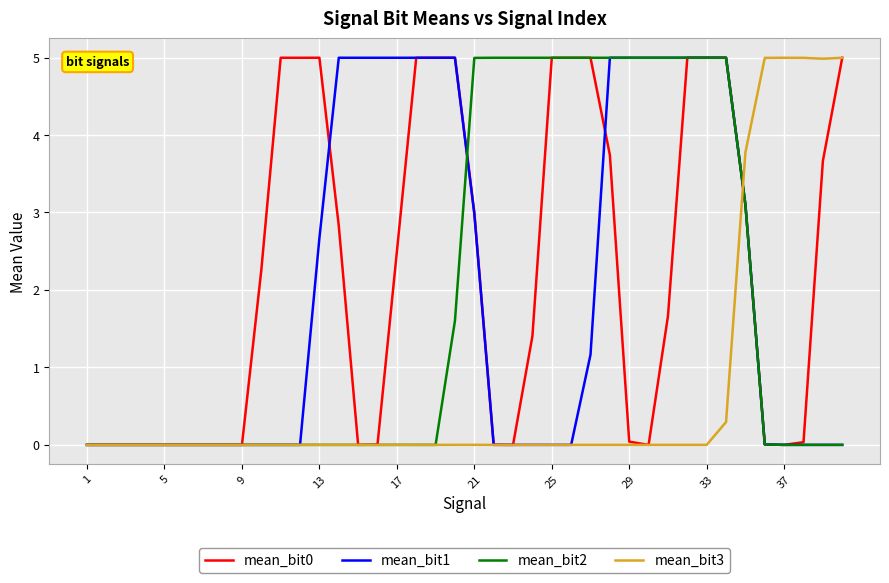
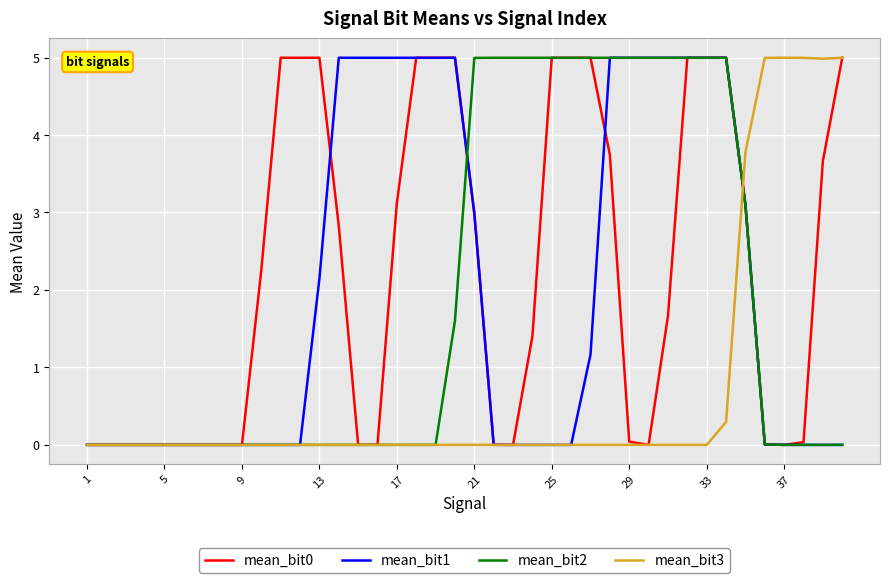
mean_bit1, 13: 2.7 -> 2.1
mean_bit0, 17: 2.5 -> 3.1
